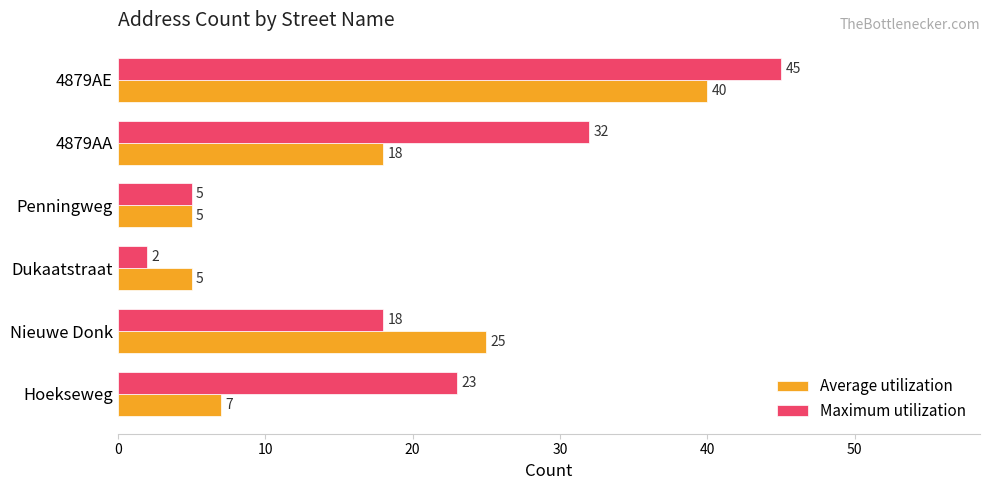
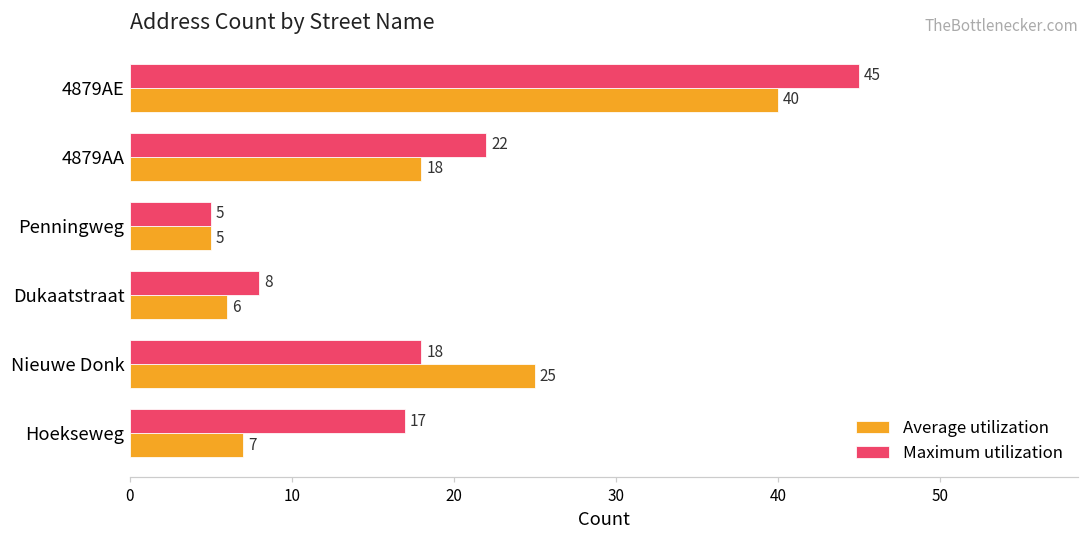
Maximum utilization, 4879AA: 32 -> 22
Maximum utilization, Dukaatstraat: 2 -> 8
Average utilization, Dukaatstraat: 5 -> 6
Maximum utilization, Hoekseweg: 23 -> 17
